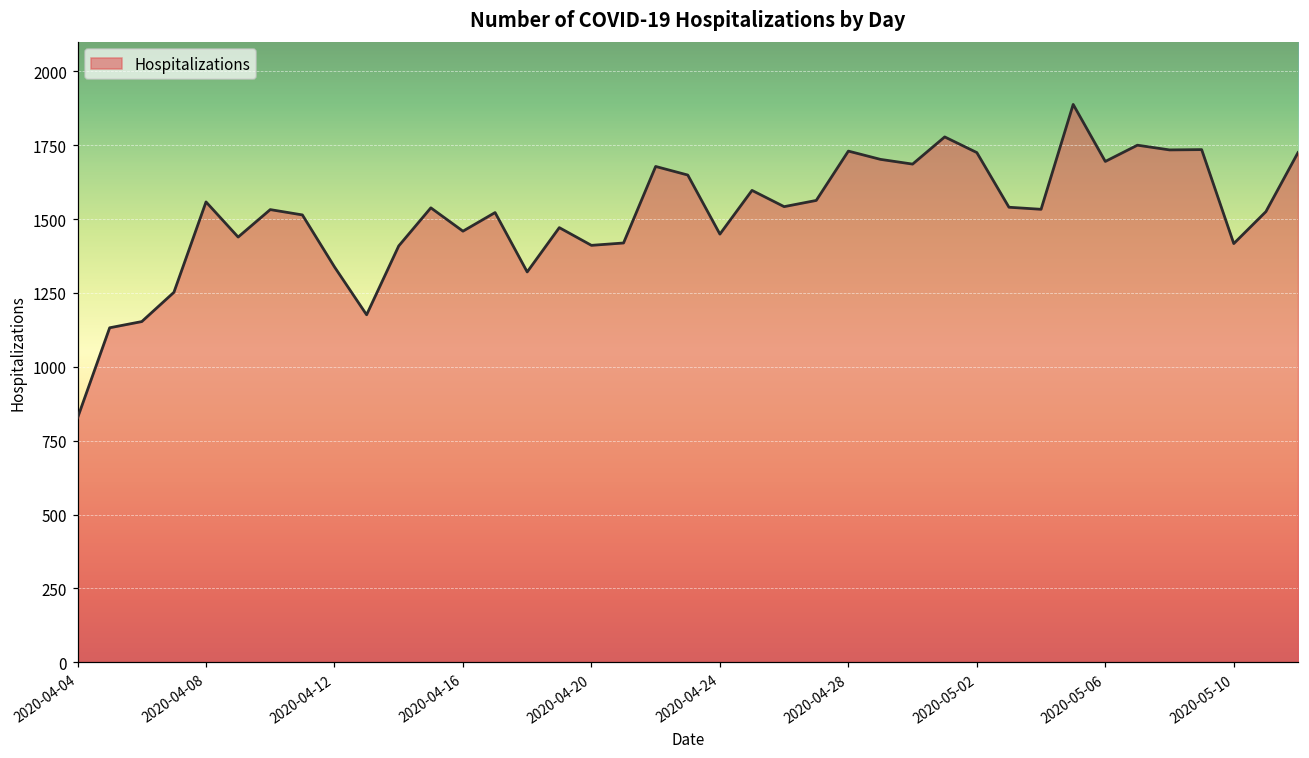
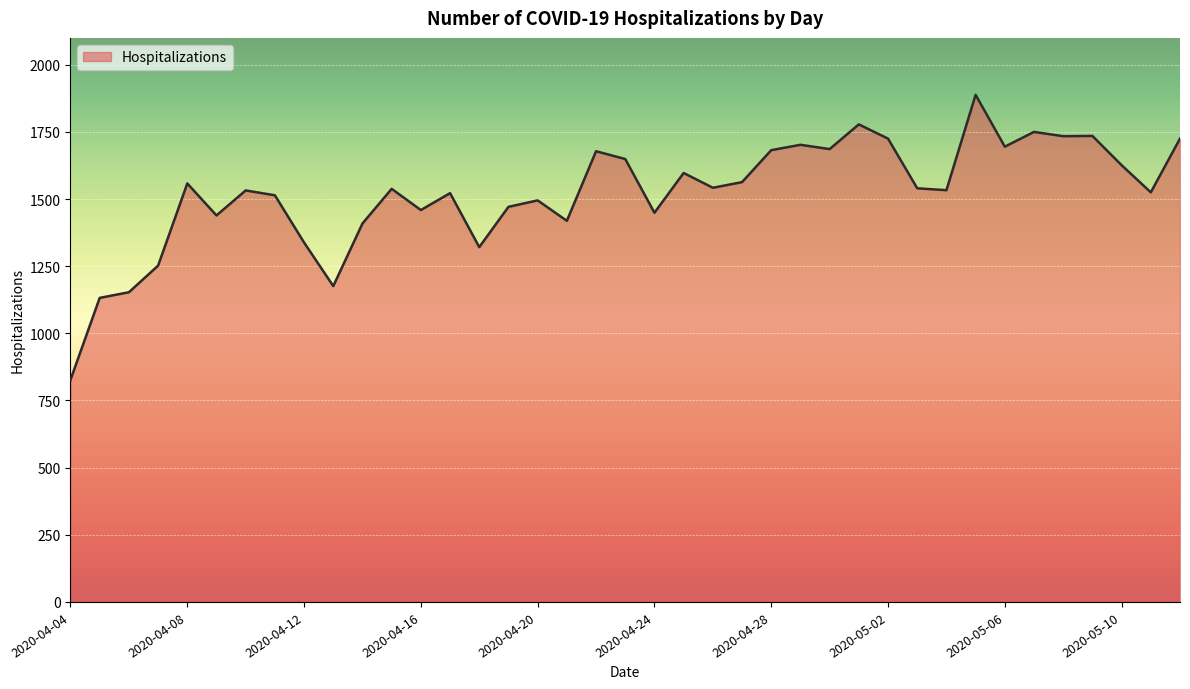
2020-04-20: 1410 -> 1500
2020-04-28: 1730 -> 1680
2020-05-10: 1420 -> 1630
